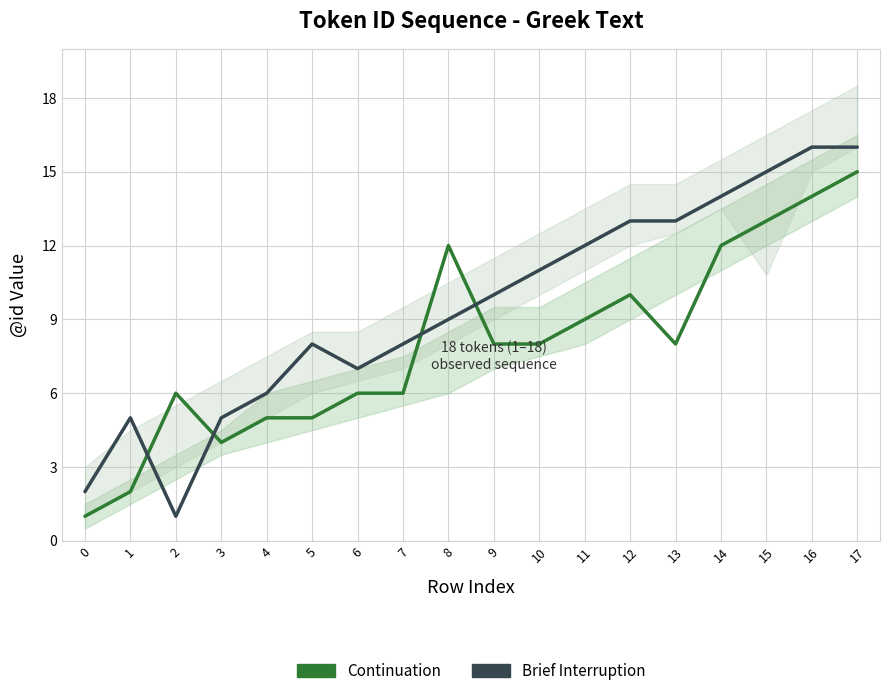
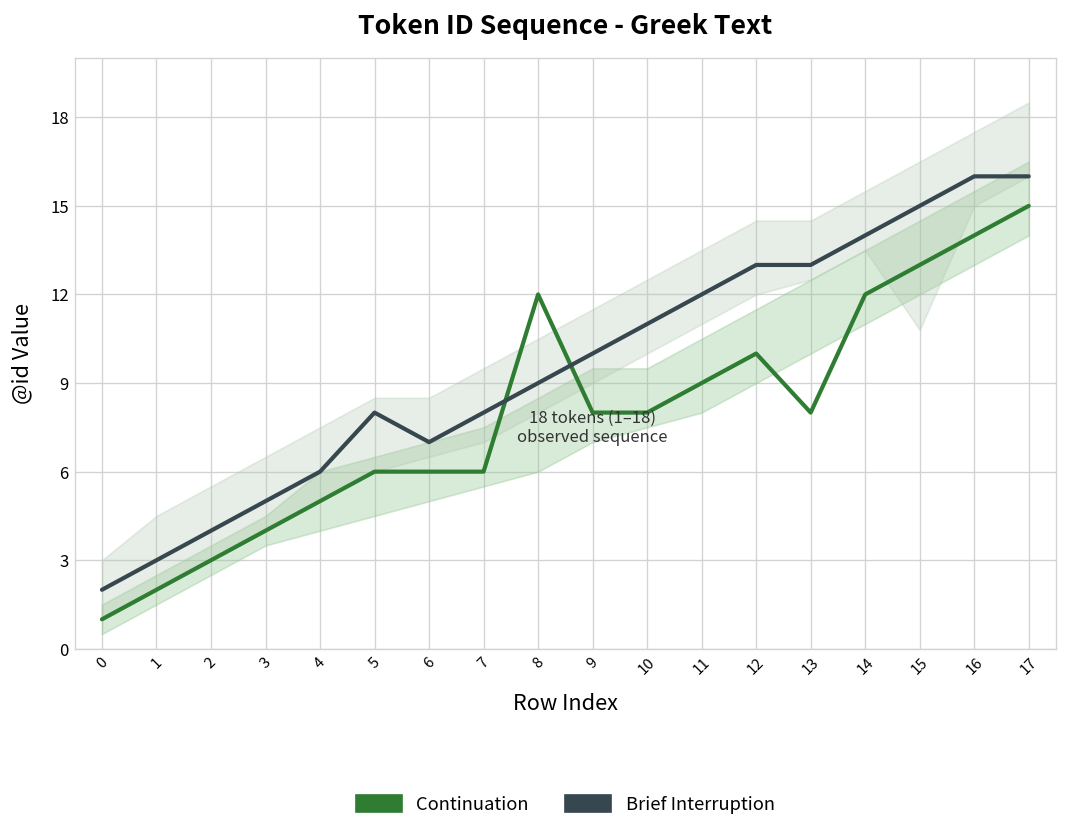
Brief Interruption, 1: 5 -> 3
Continuation, 2: 6 -> 3
Brief Interruption, 2: 1 -> 4
Continuation, 5: 5 -> 6
